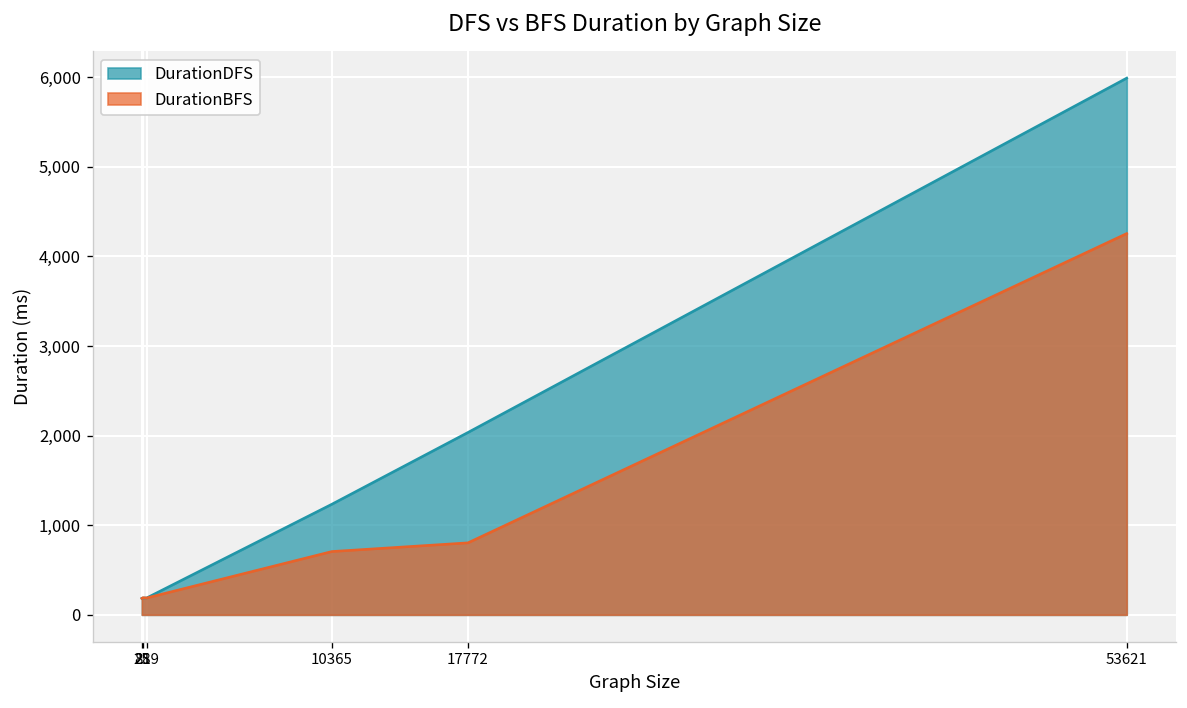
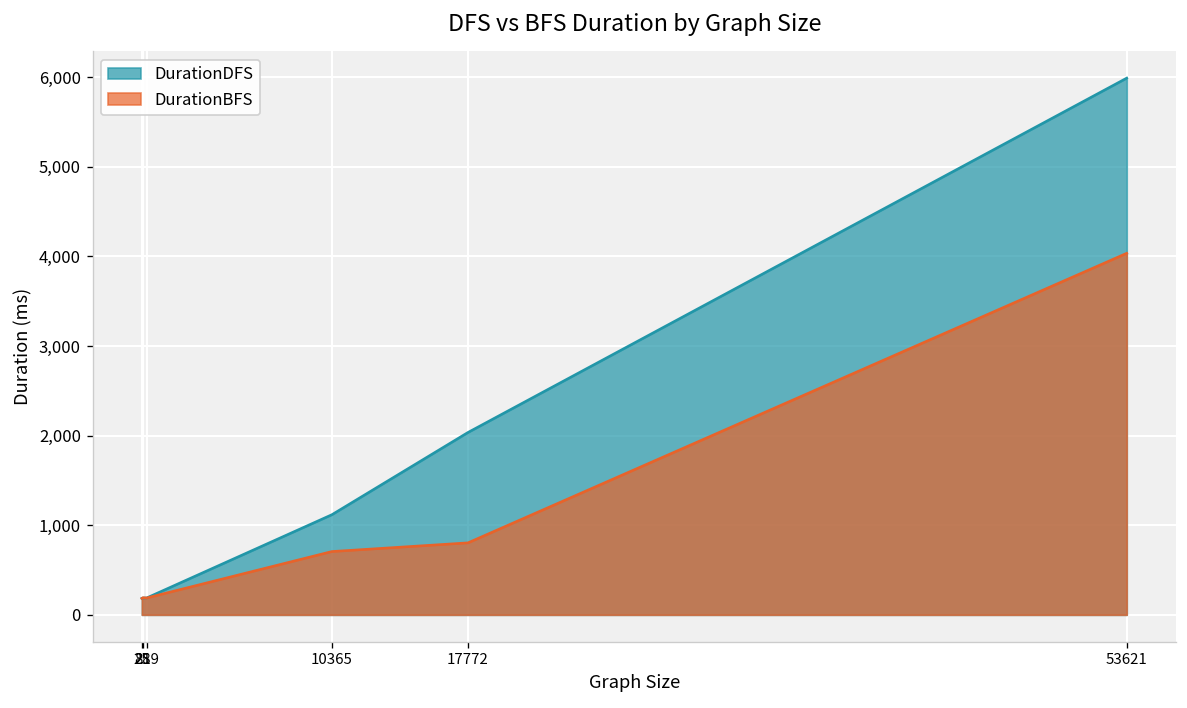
DurationDFS, 10365: 1,200 -> 1,100
DurationBFS, 53621: 4,300 -> 4,000
